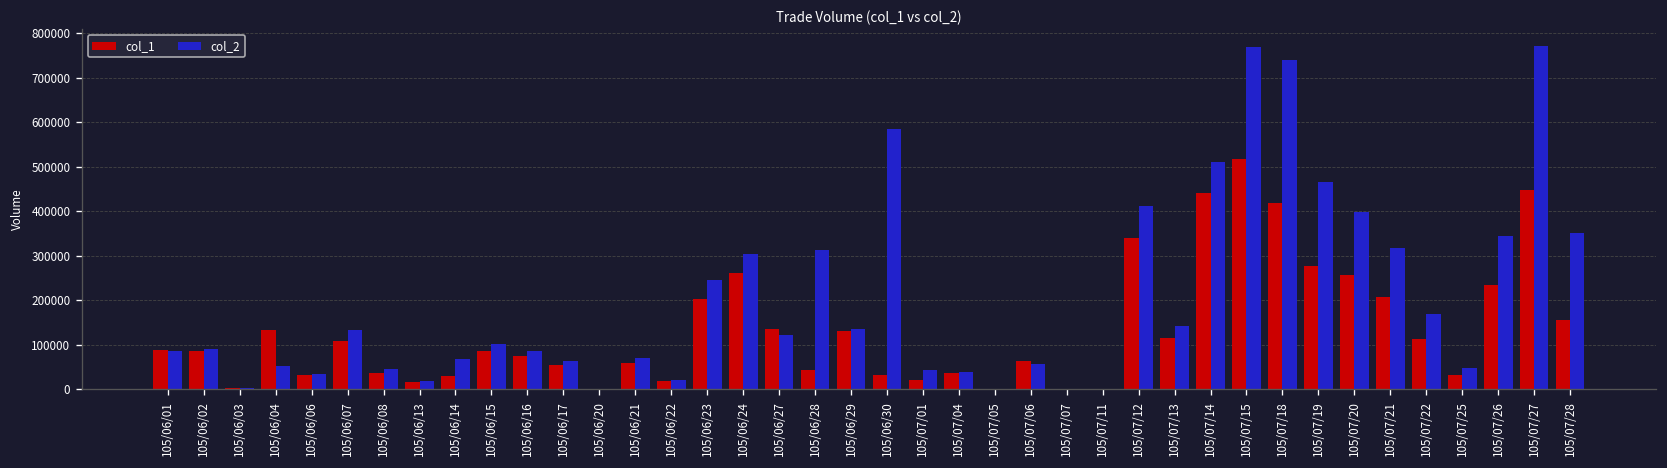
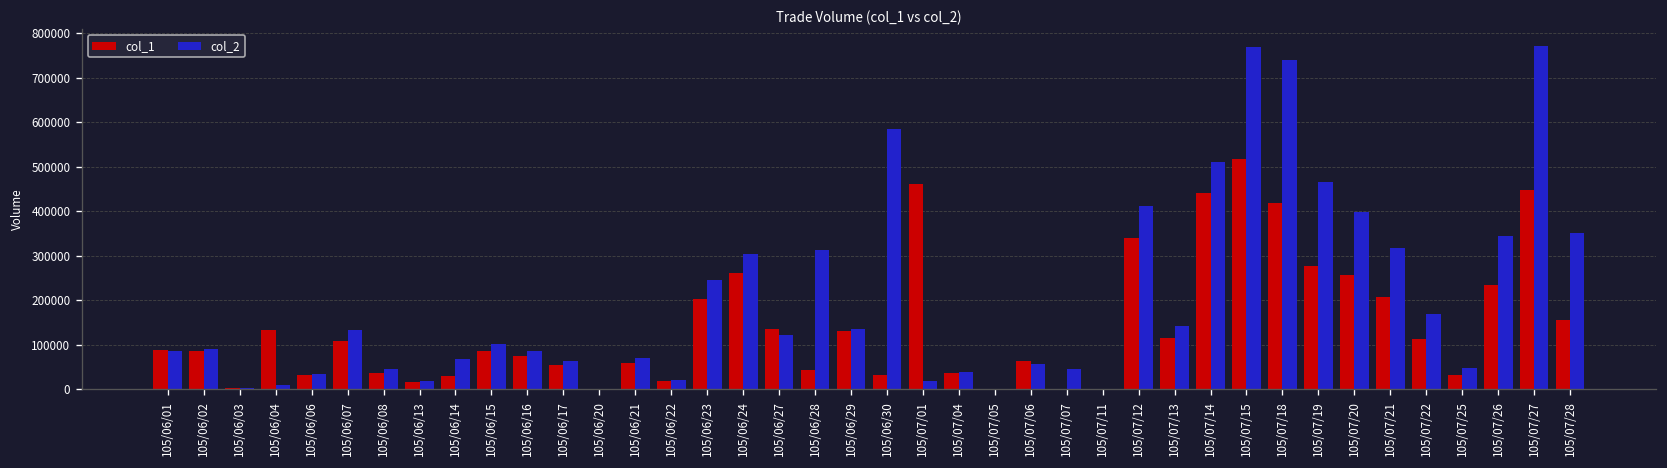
col_2, 105/06/04: 50000 -> 10000
col_1, 105/07/01: 20000 -> 460000
col_2, 105/07/01: 40000 -> 20000
col_2, 105/07/07: 0 -> 50000
